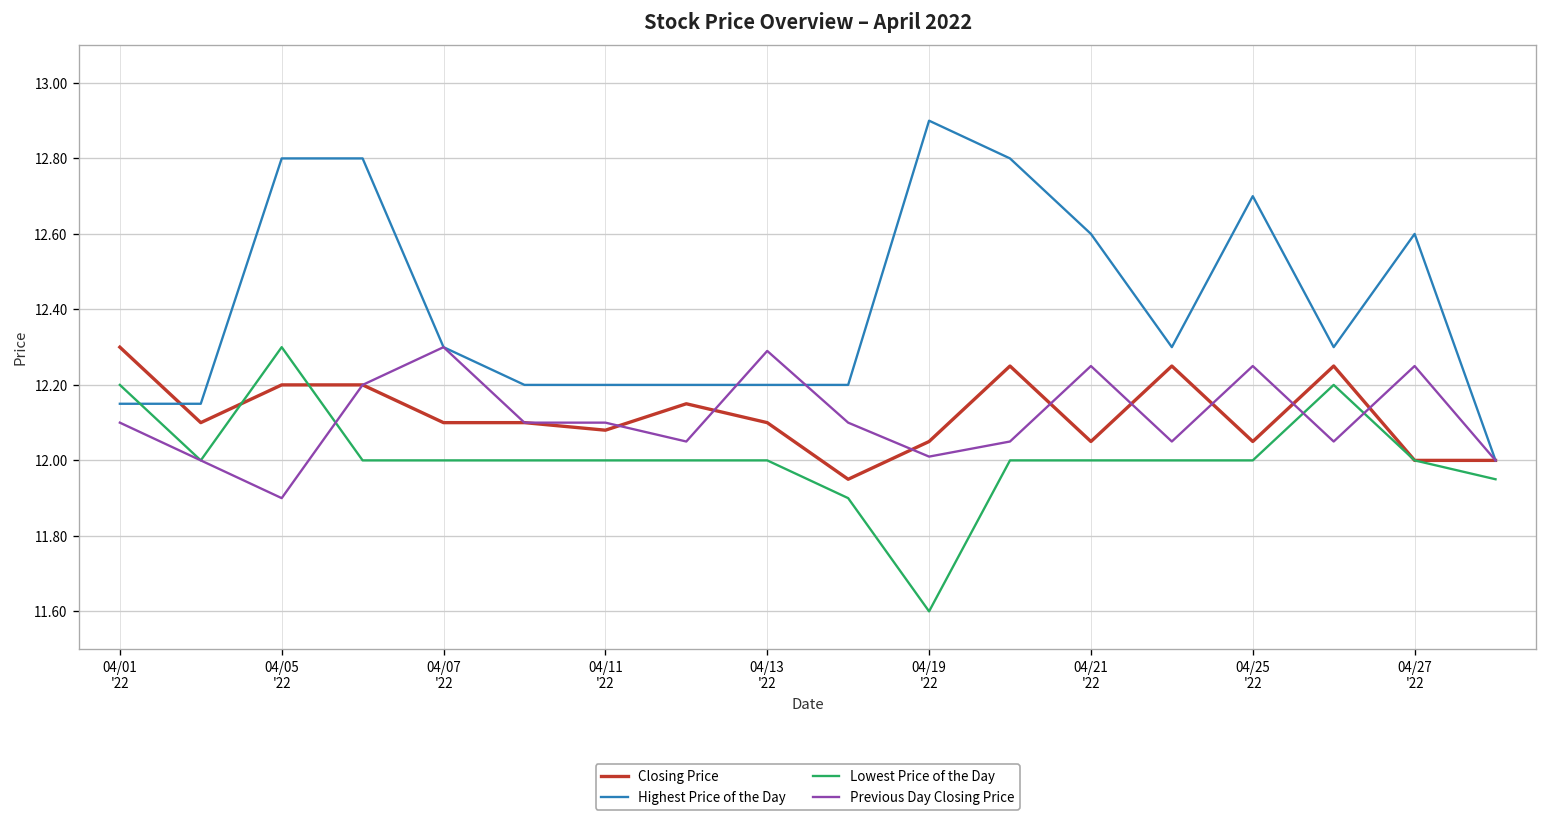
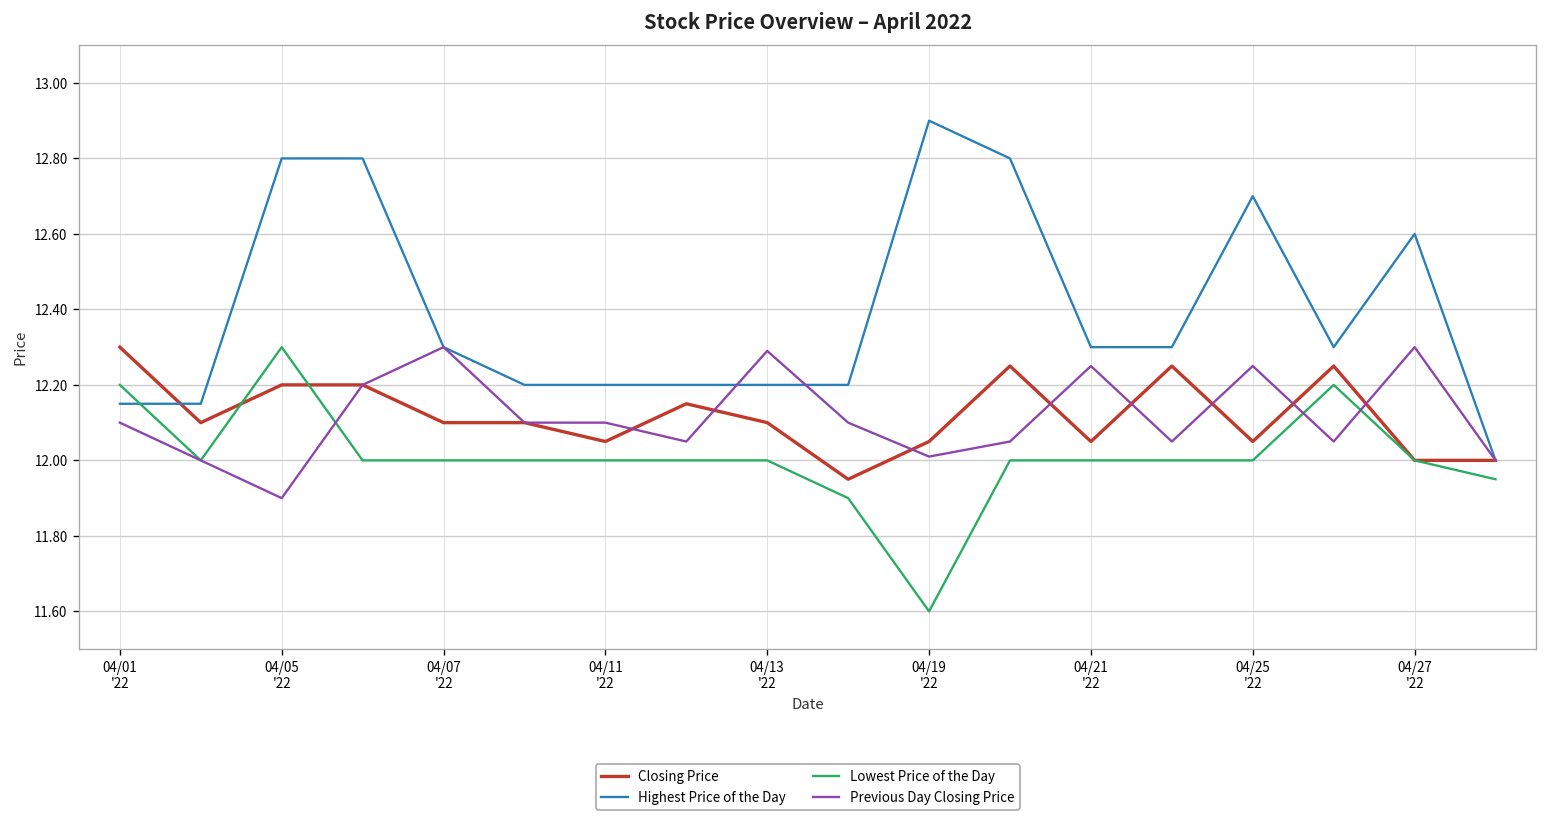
Closing Price, 04/11 '22: 12.08 -> 12.05
Highest Price of the Day, 04/21 '22: 12.6 -> 12.3
Previous Day Closing Price, 04/27 '22: 12.25 -> 12.30
